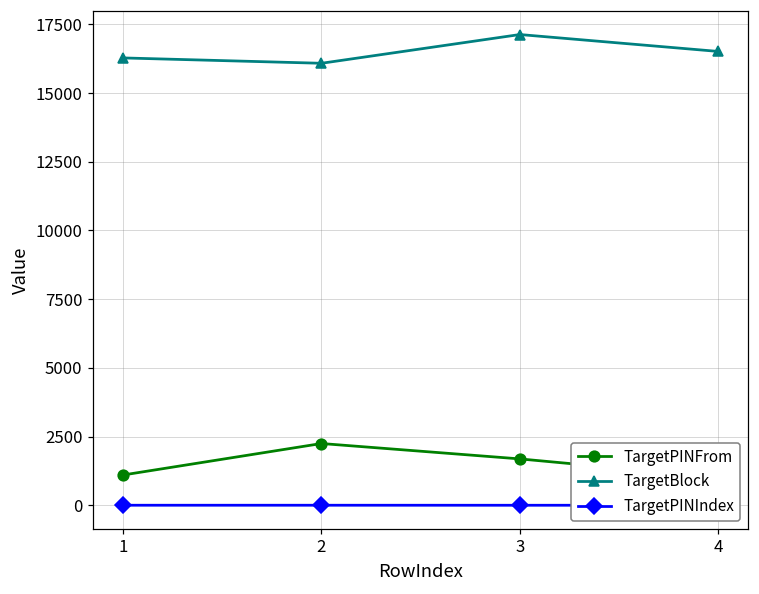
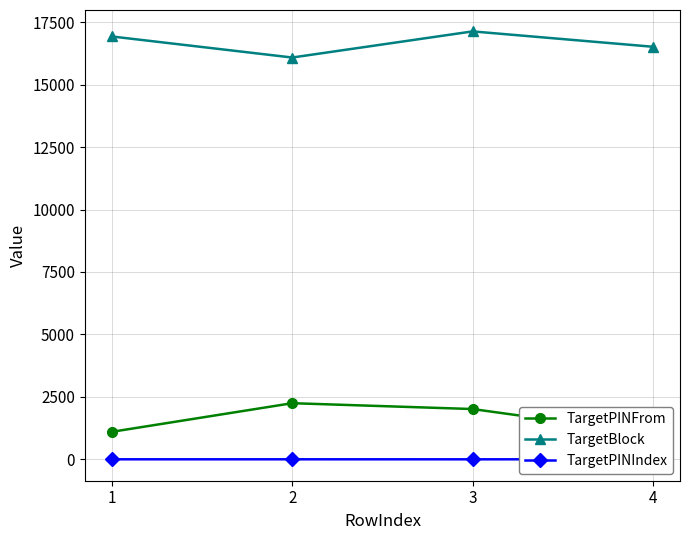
TargetBlock, 1: 16300 -> 16900
TargetPINFrom, 3: 1700 -> 2000
